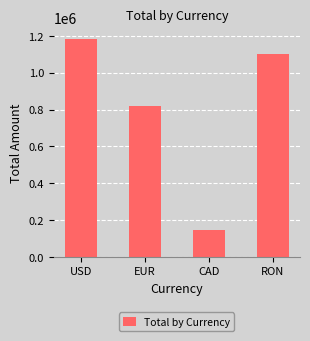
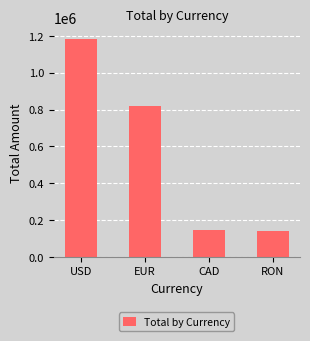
RON: 1100000 -> 140000
